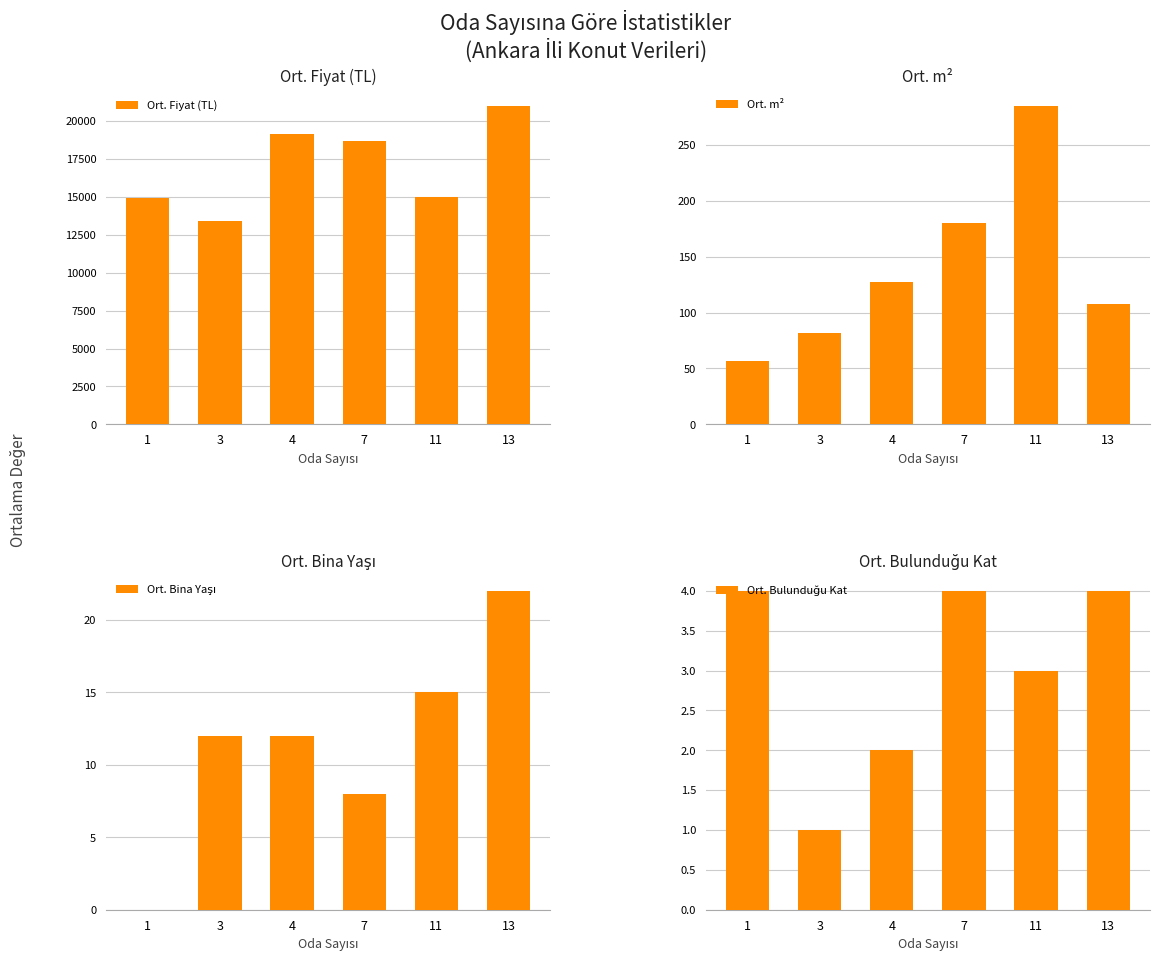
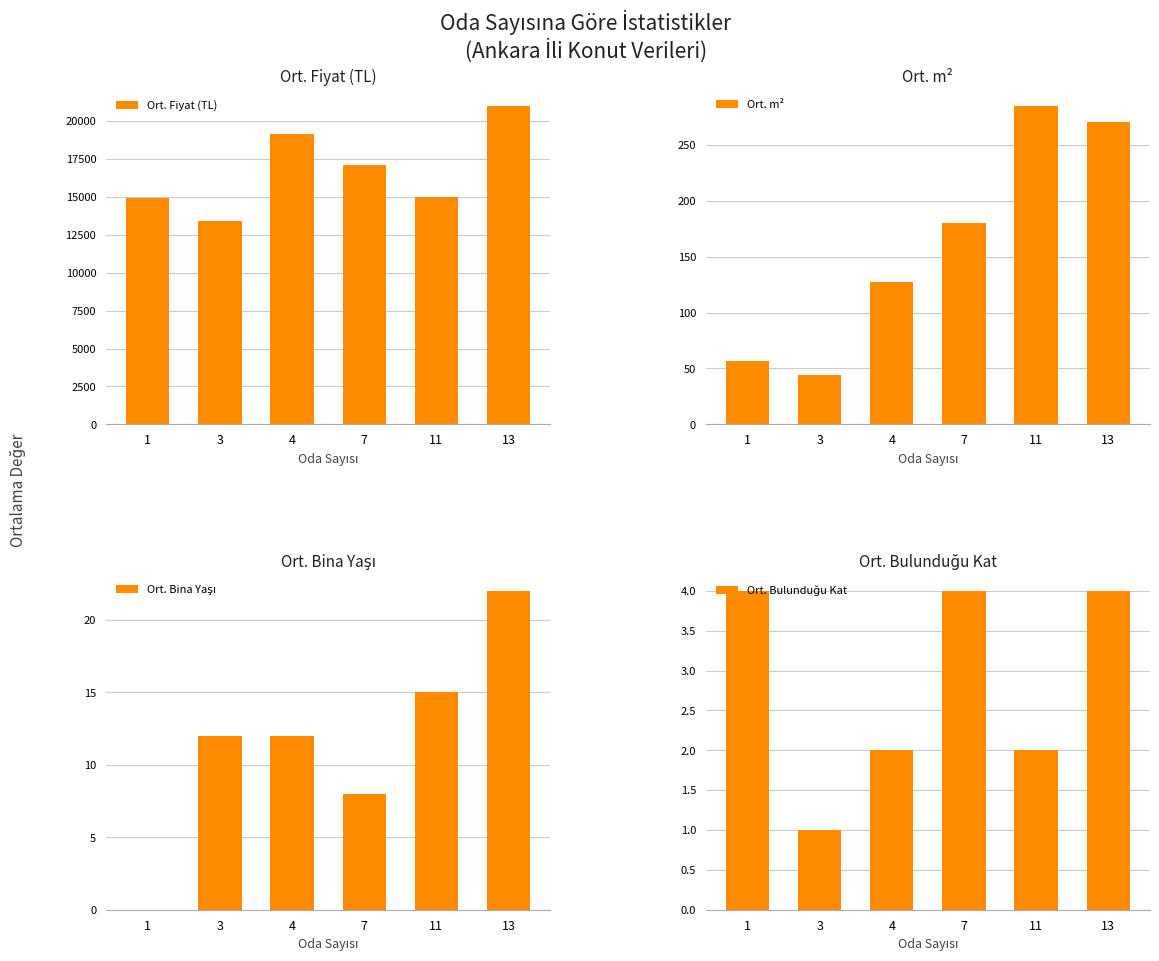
Ort. Fiyat (TL), 7: 18700 -> 17100
Ort. m², 3: 82 -> 44
Ort. m², 13: 108 -> 270
Ort. Bulunduğu Kat, 11: 3 -> 2
